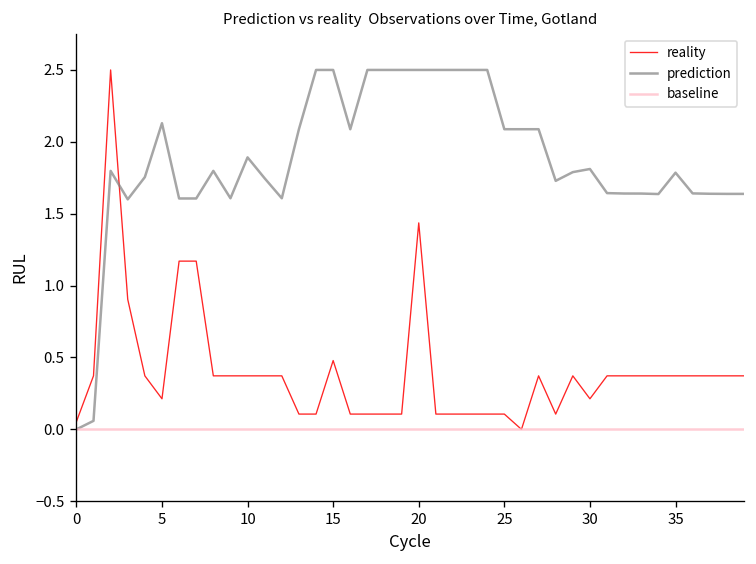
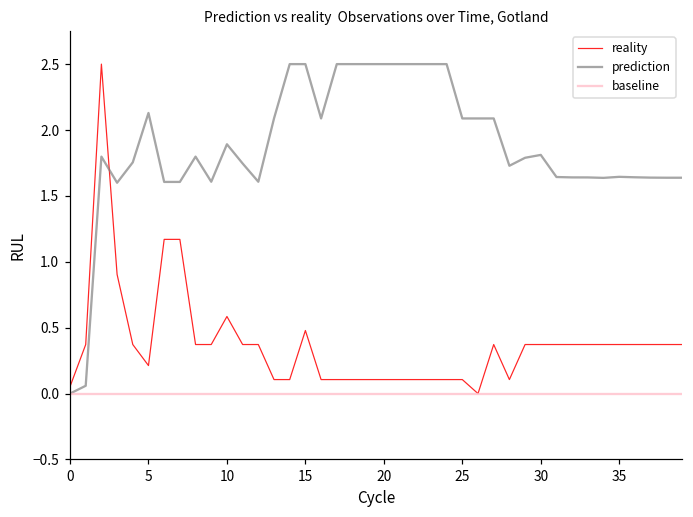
reality, 10: 0.37 -> 0.59
reality, 20: 1.44 -> 0.11
reality, 30: 0.21 -> 0.37
prediction, 35: 1.79 -> 1.64
